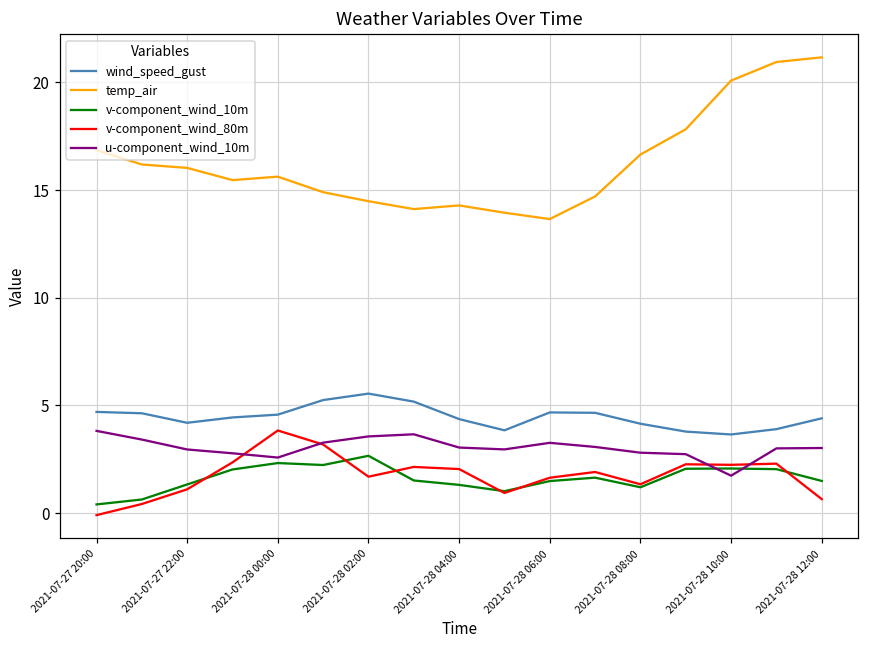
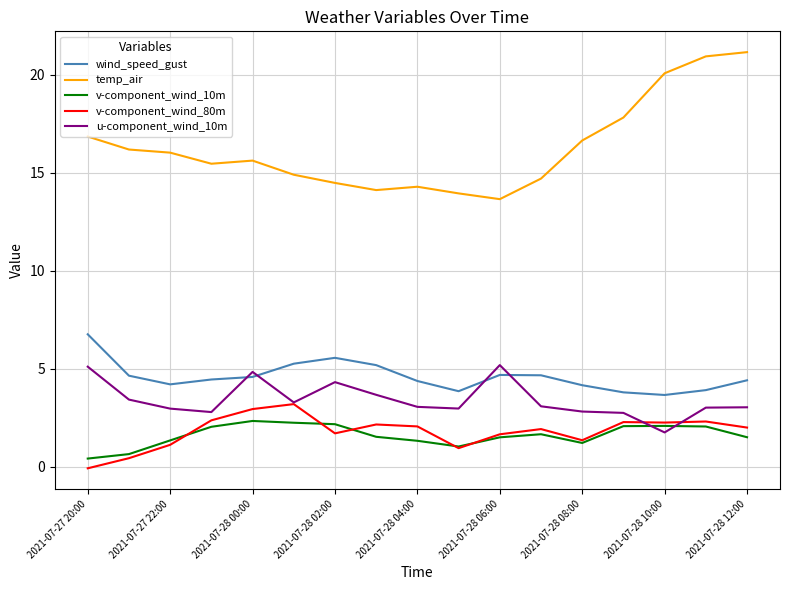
wind_speed_gust, 2021-07-27 20:00: 4.7 -> 6.8
u-component_wind_10m, 2021-07-27 20:00: 3.8 -> 5.1
v-component_wind_80m, 2021-07-28 00:00: 3.8 -> 2.9
u-component_wind_10m, 2021-07-28 00:00: 2.6 -> 4.8
v-component_wind_10m, 2021-07-28 02:00: 2.7 -> 2.2
u-component_wind_10m, 2021-07-28 02:00: 3.6 -> 4.3
u-component_wind_10m, 2021-07-28 06:00: 3.3 -> 5.2
v-component_wind_80m, 2021-07-28 12:00: 0.7 -> 2.0
